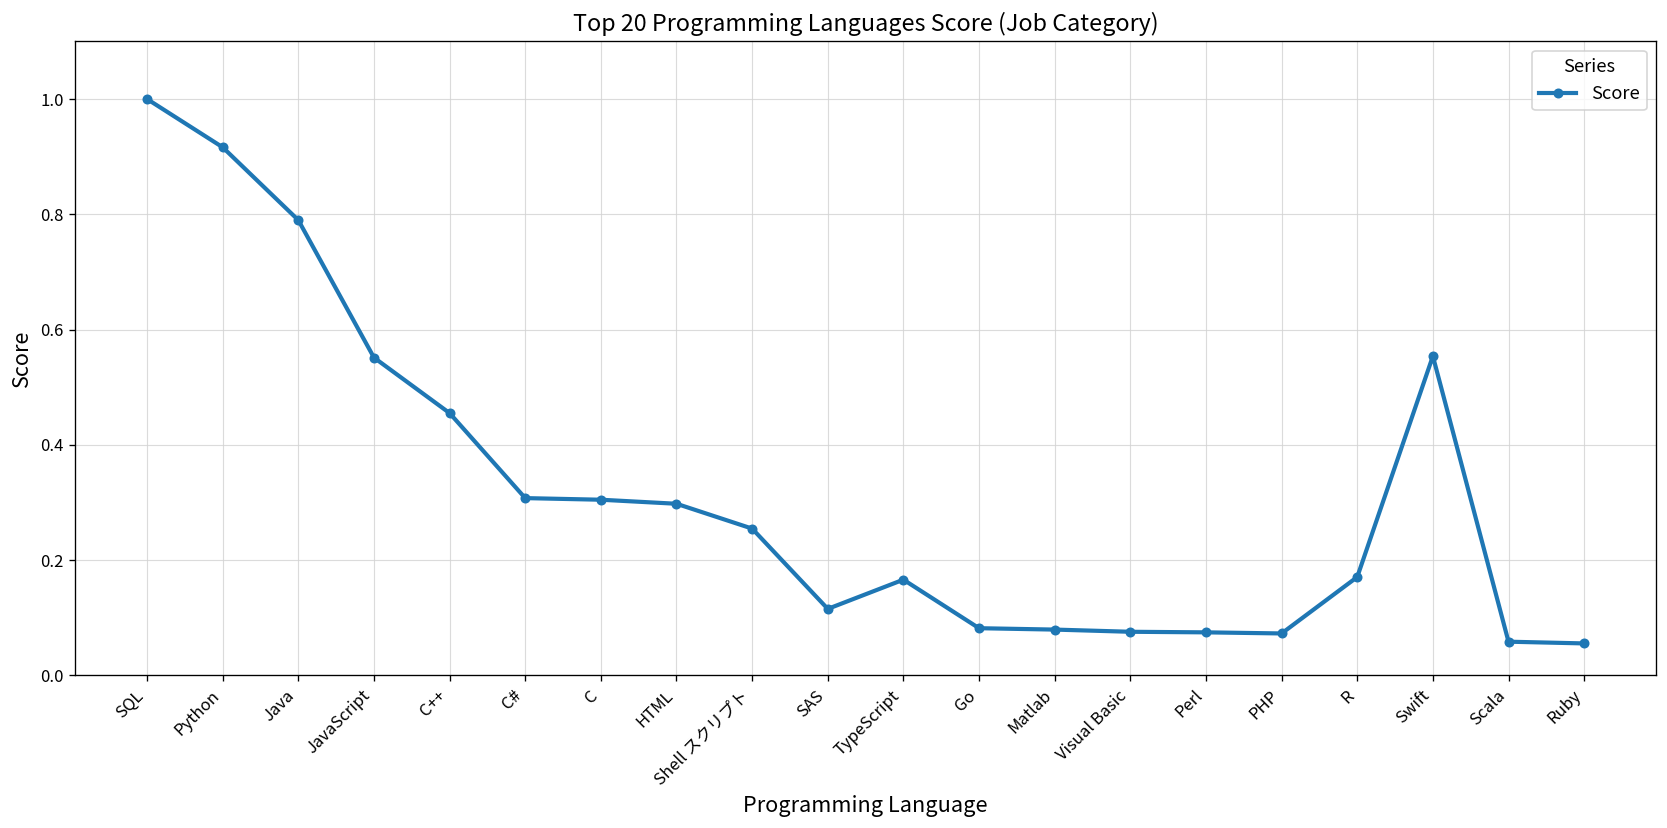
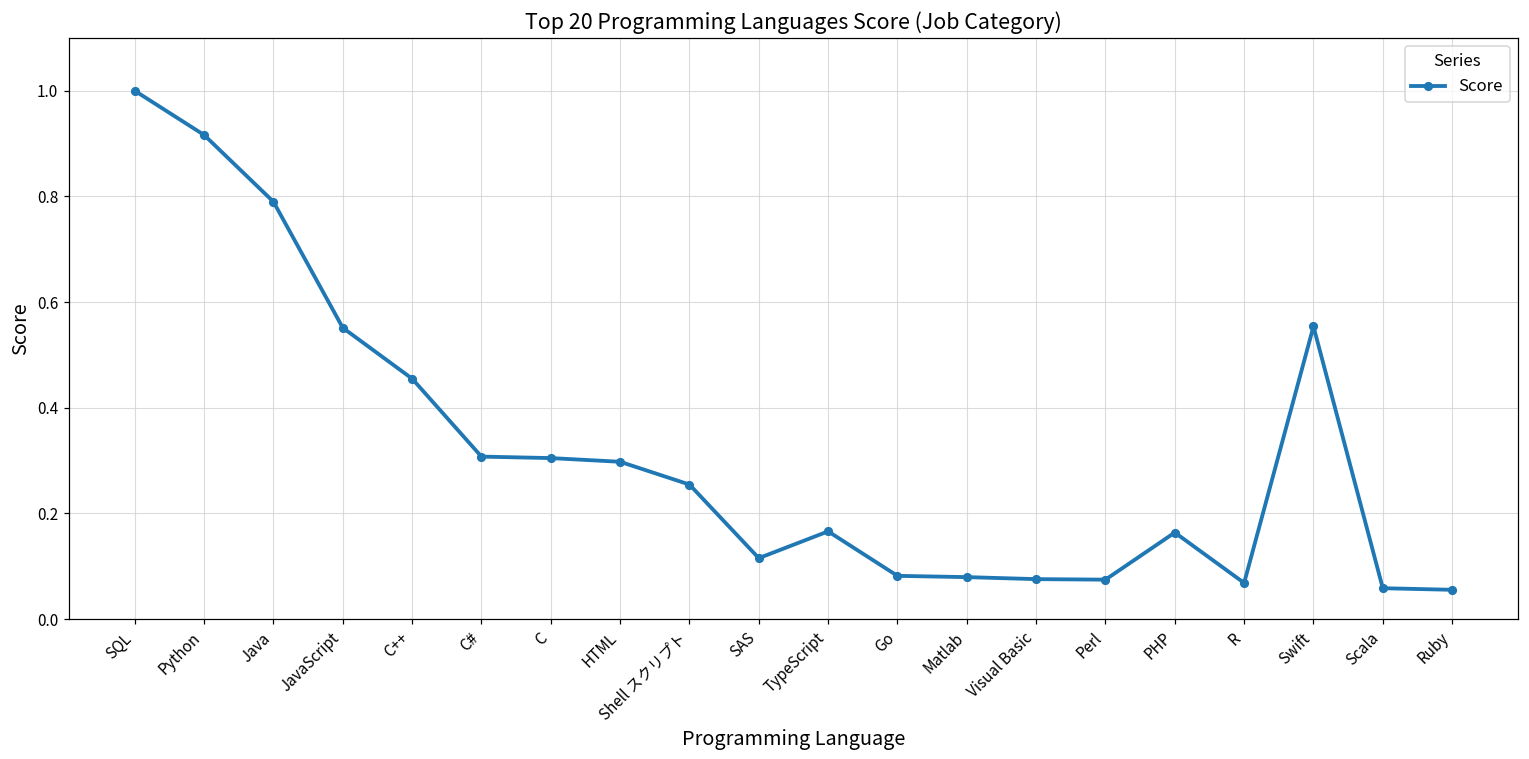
PHP: 0.07 -> 0.16
R: 0.17 -> 0.07
